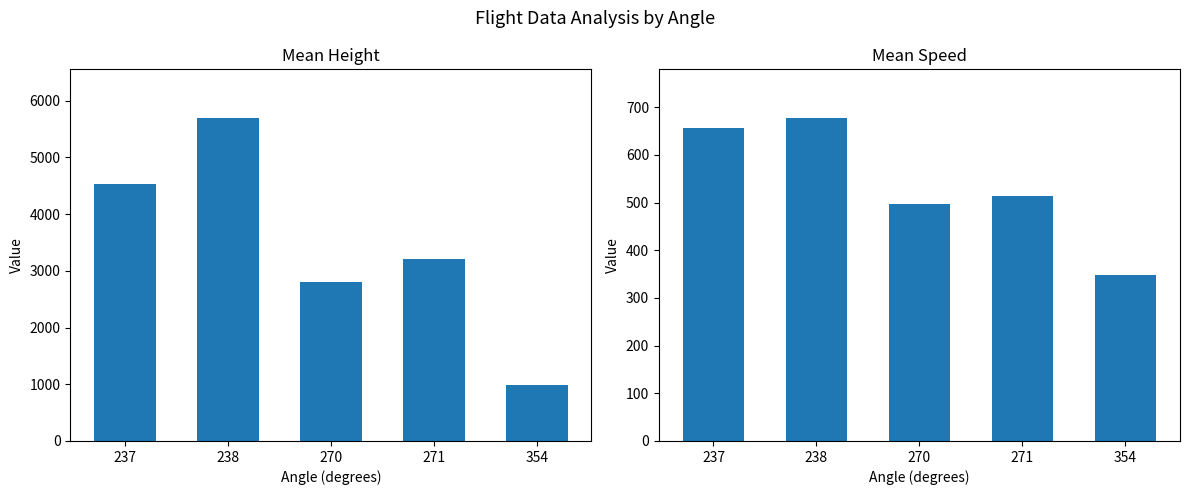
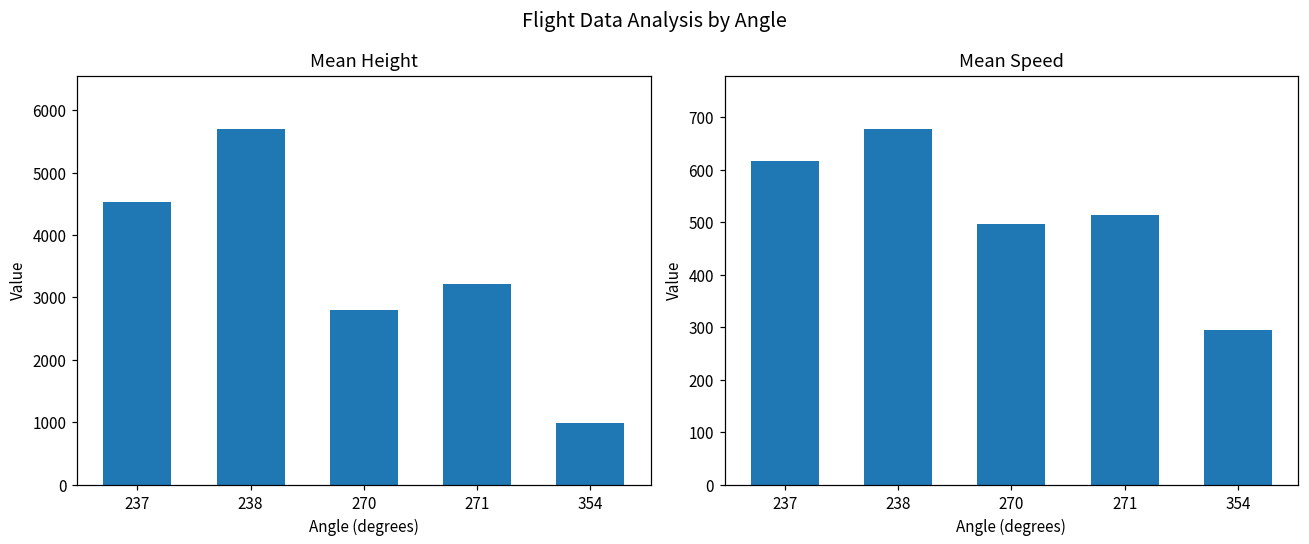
Mean Speed, 237: 660 -> 620
Mean Speed, 354: 350 -> 290
